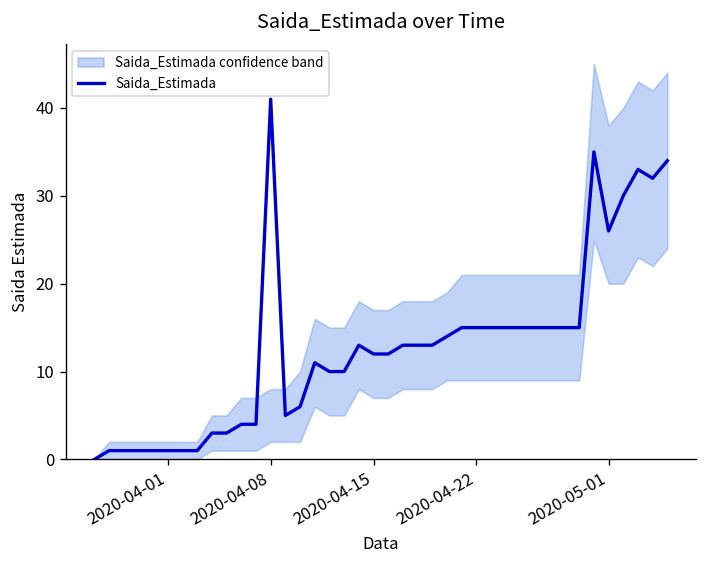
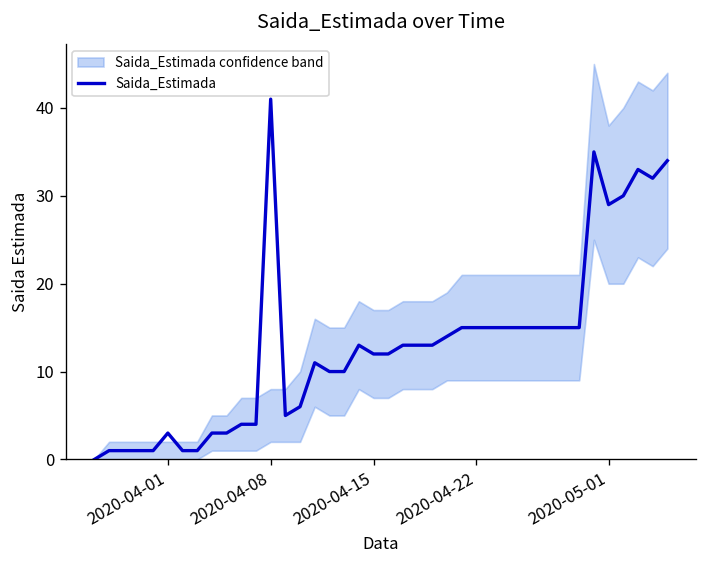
Saida_Estimada, 2020-04-01: 1 -> 3
Saida_Estimada, 2020-05-01: 26 -> 29
